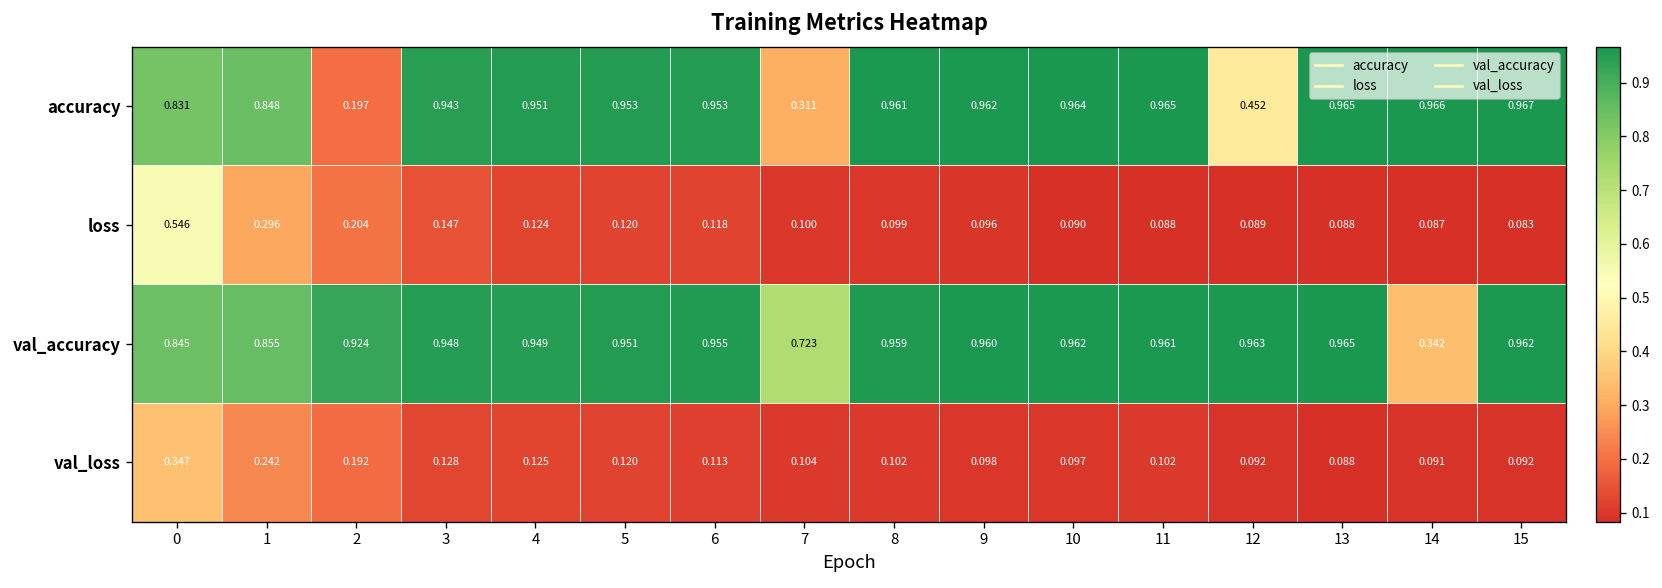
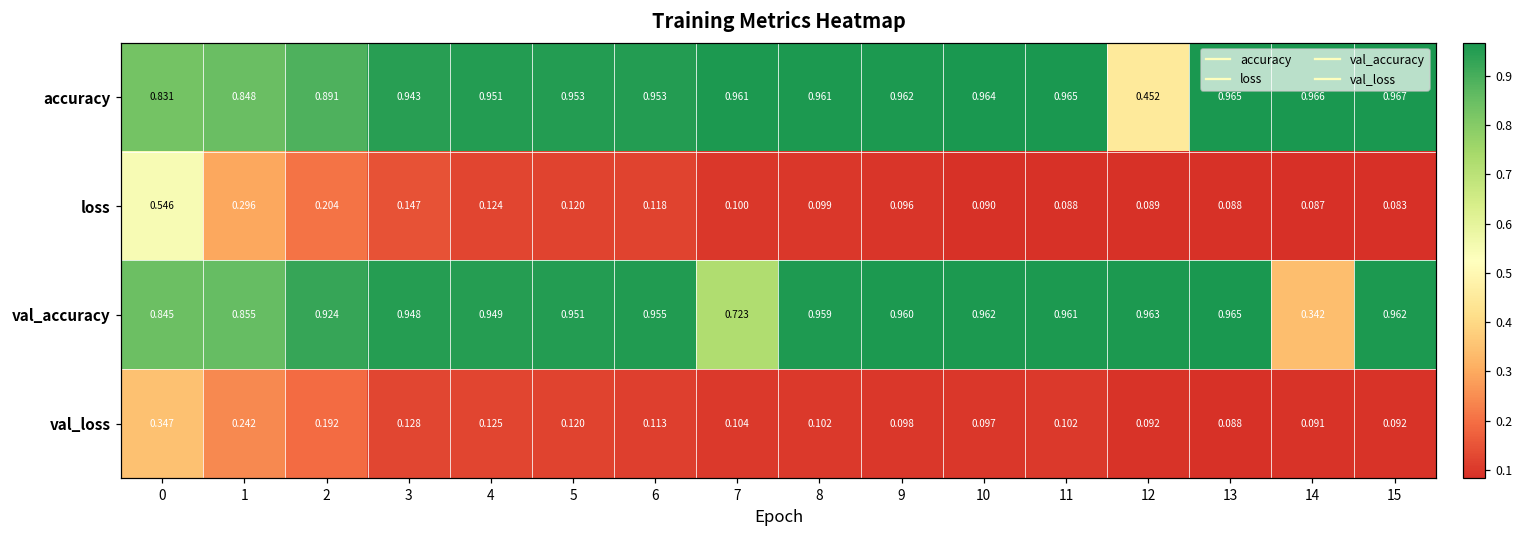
accuracy, 2: 0.197 -> 0.891
accuracy, 7: 0.311 -> 0.961
